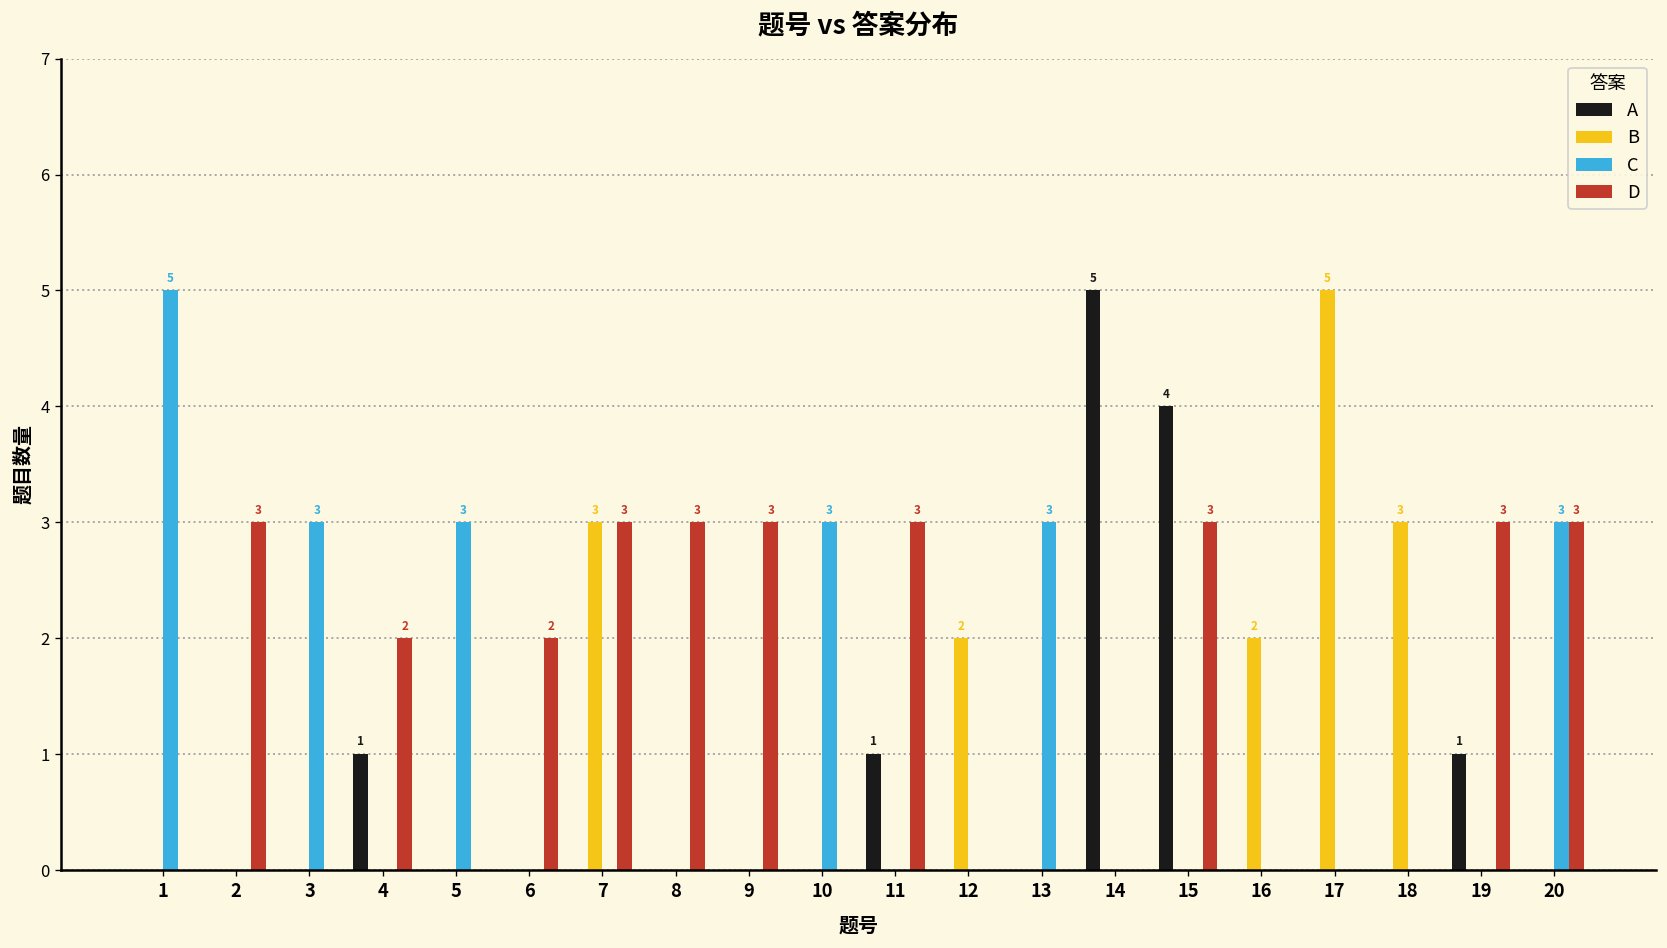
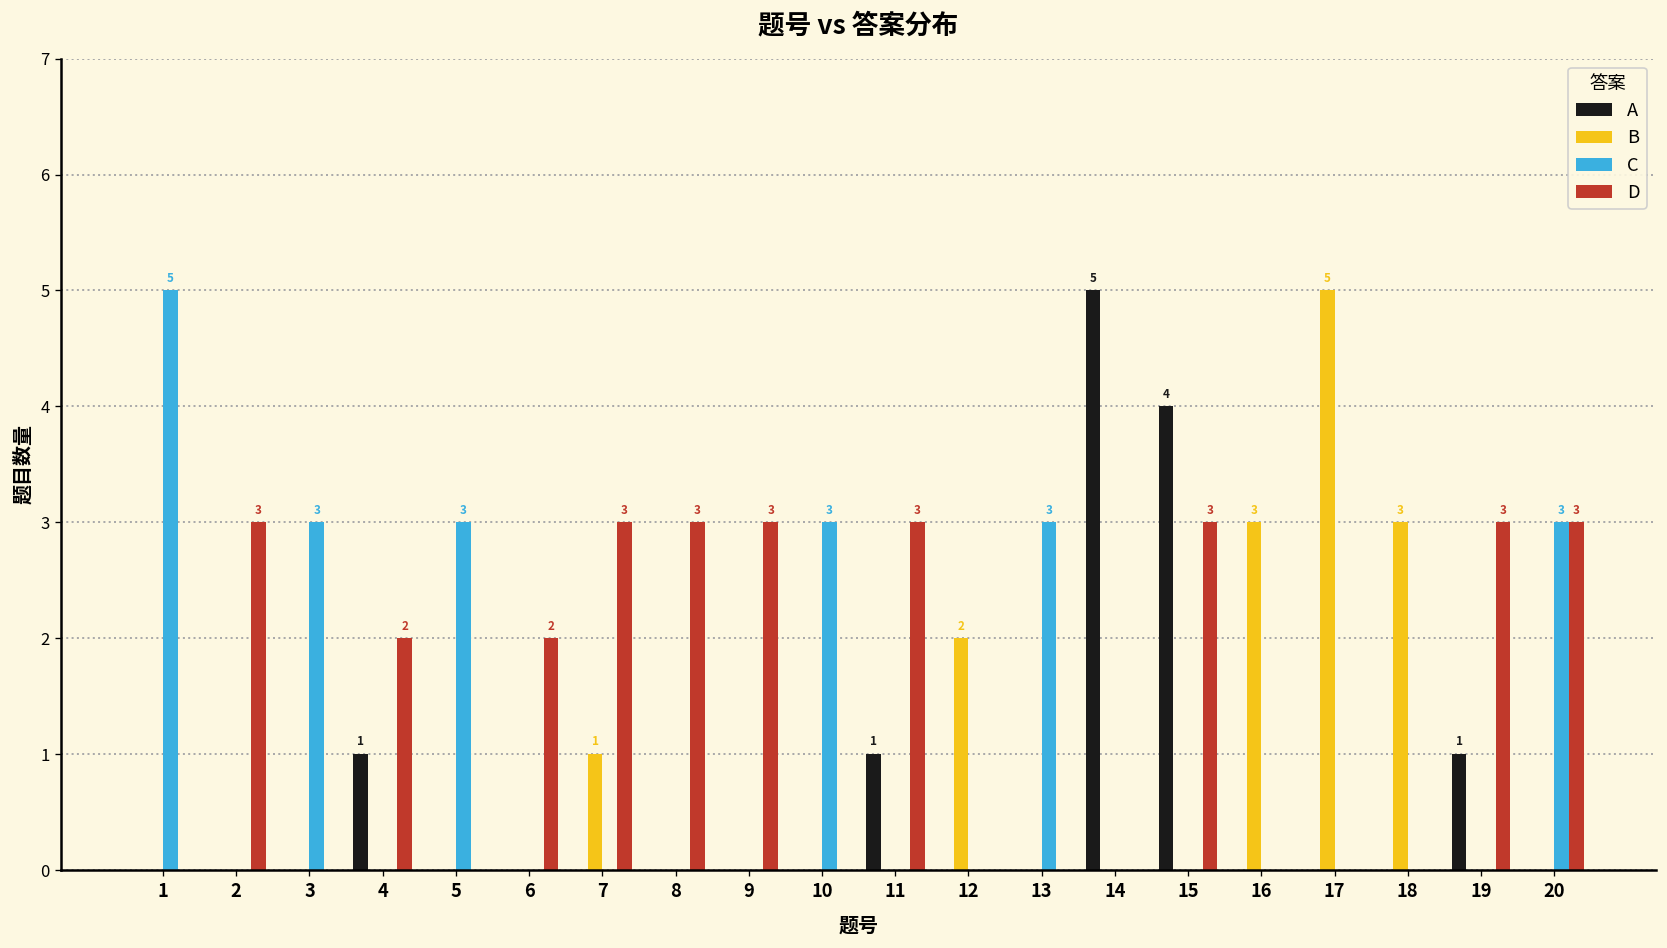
B, 7: 3 -> 1
B, 16: 2 -> 3
